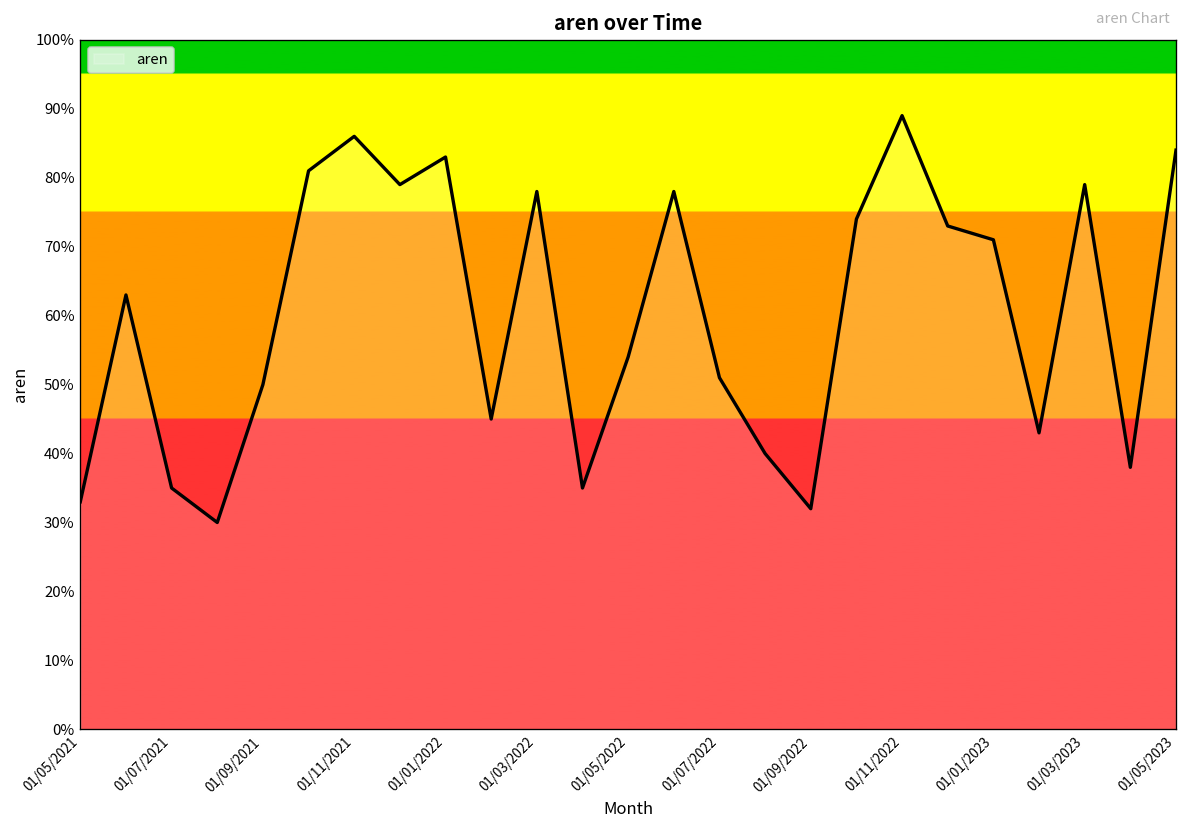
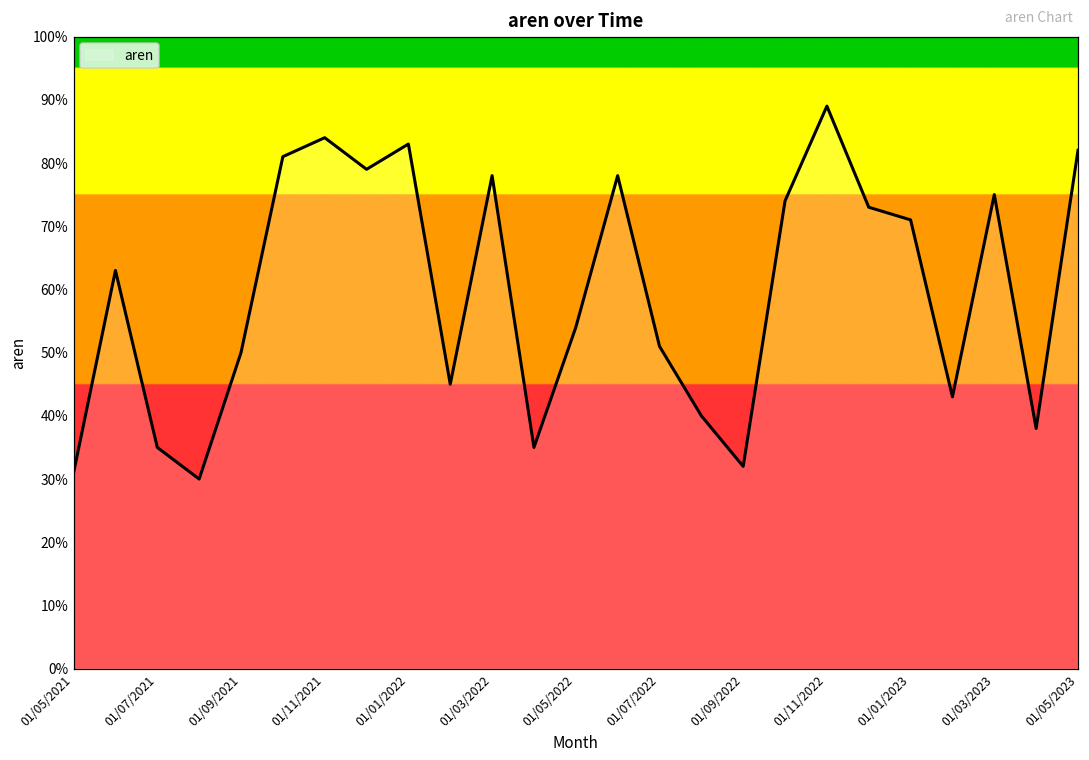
01/05/2021: 33% -> 31%
01/11/2021: 86% -> 84%
01/03/2023: 79% -> 75%
01/05/2023: 84% -> 82%
